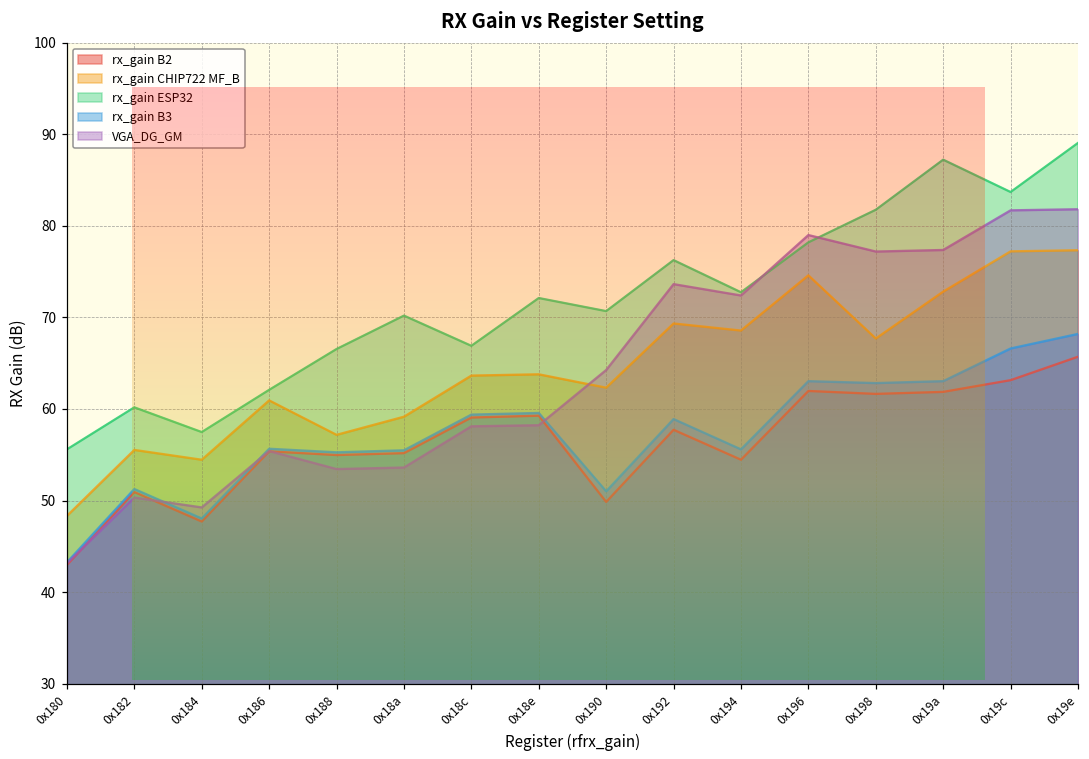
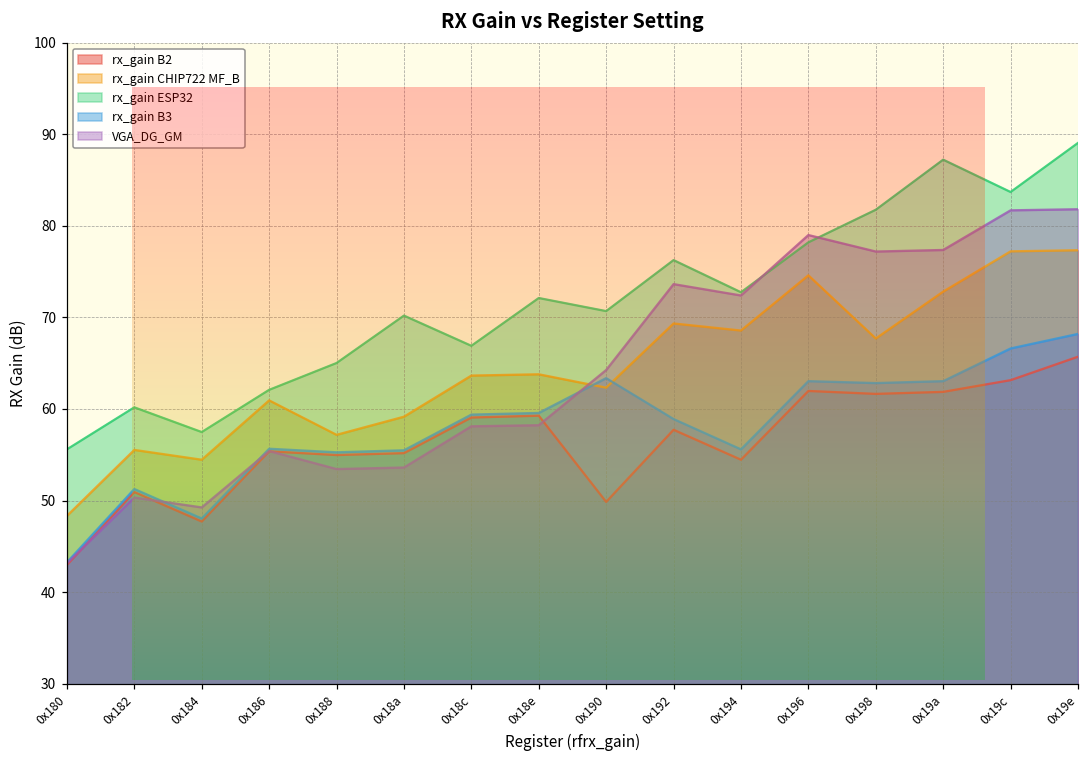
RX Gain vs Register Setting, rx_gain ESP32, 0x188: 67 -> 65
RX Gain vs Register Setting, rx_gain B3, 0x190: 51 -> 63
